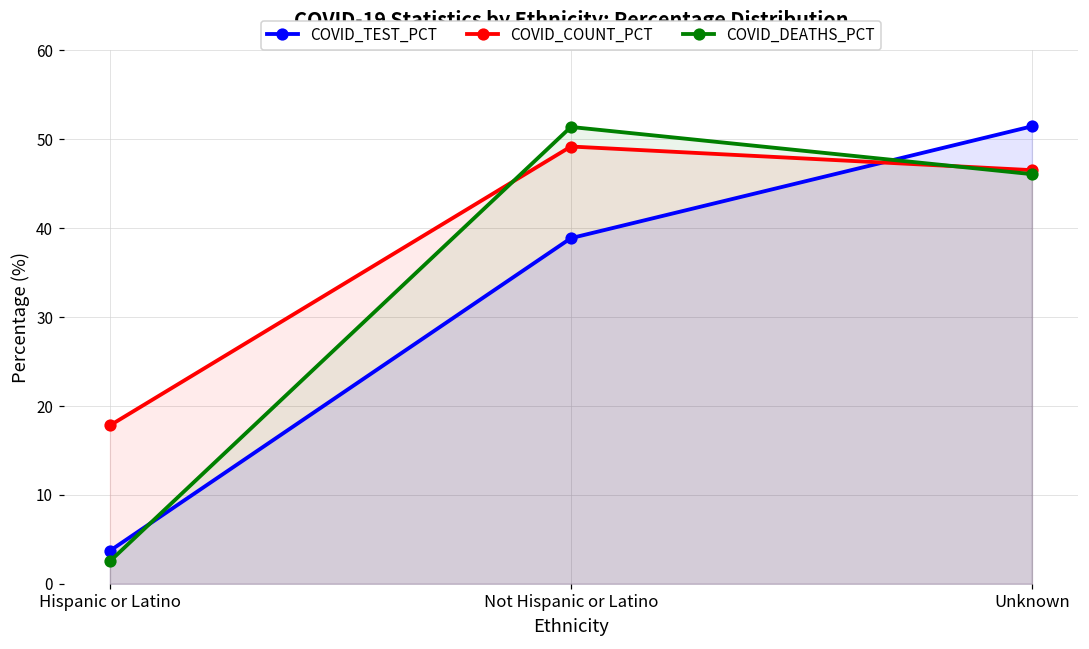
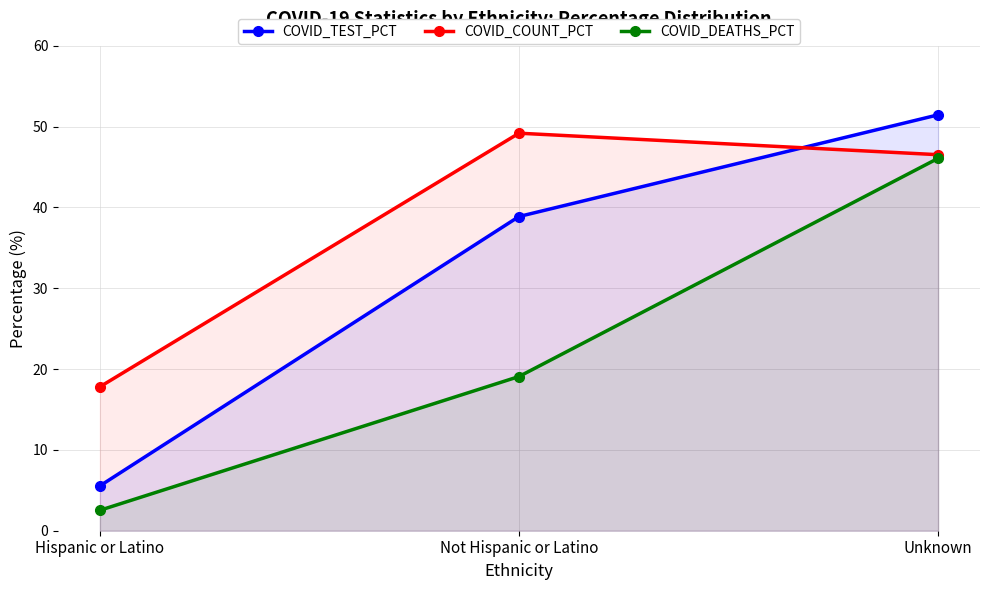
COVID_TEST_PCT, Hispanic or Latino: 4 -> 6
COVID_DEATHS_PCT, Not Hispanic or Latino: 51 -> 19
